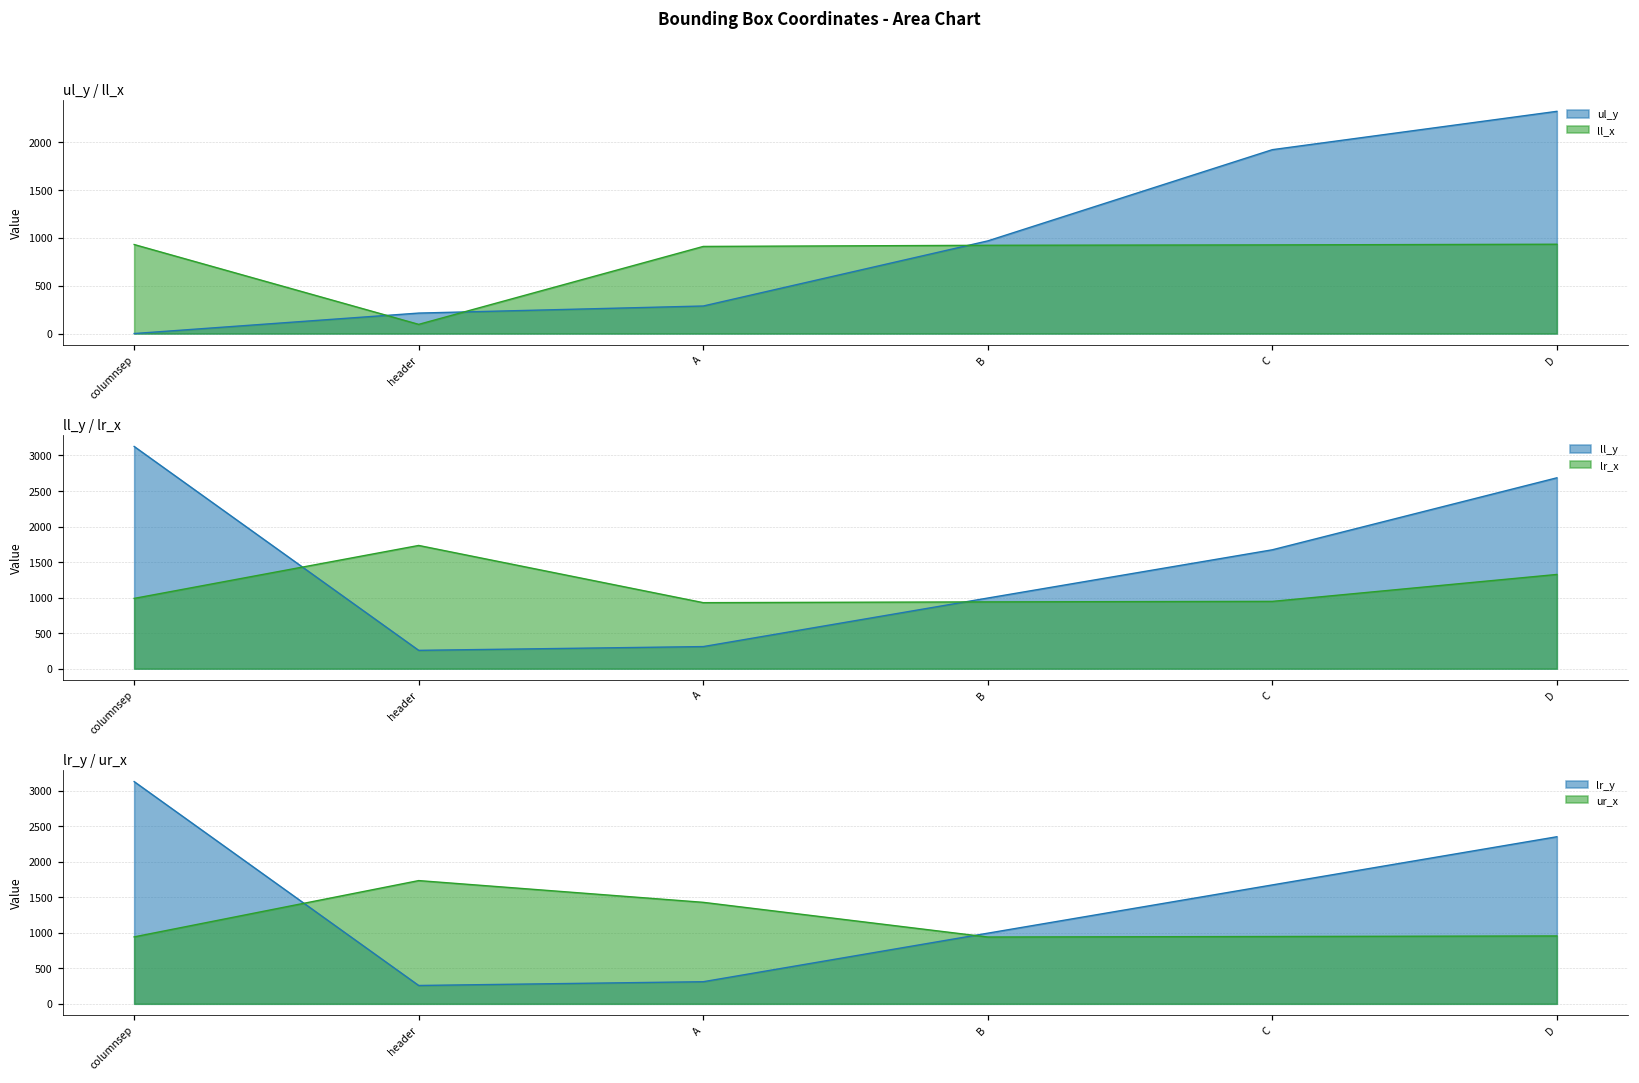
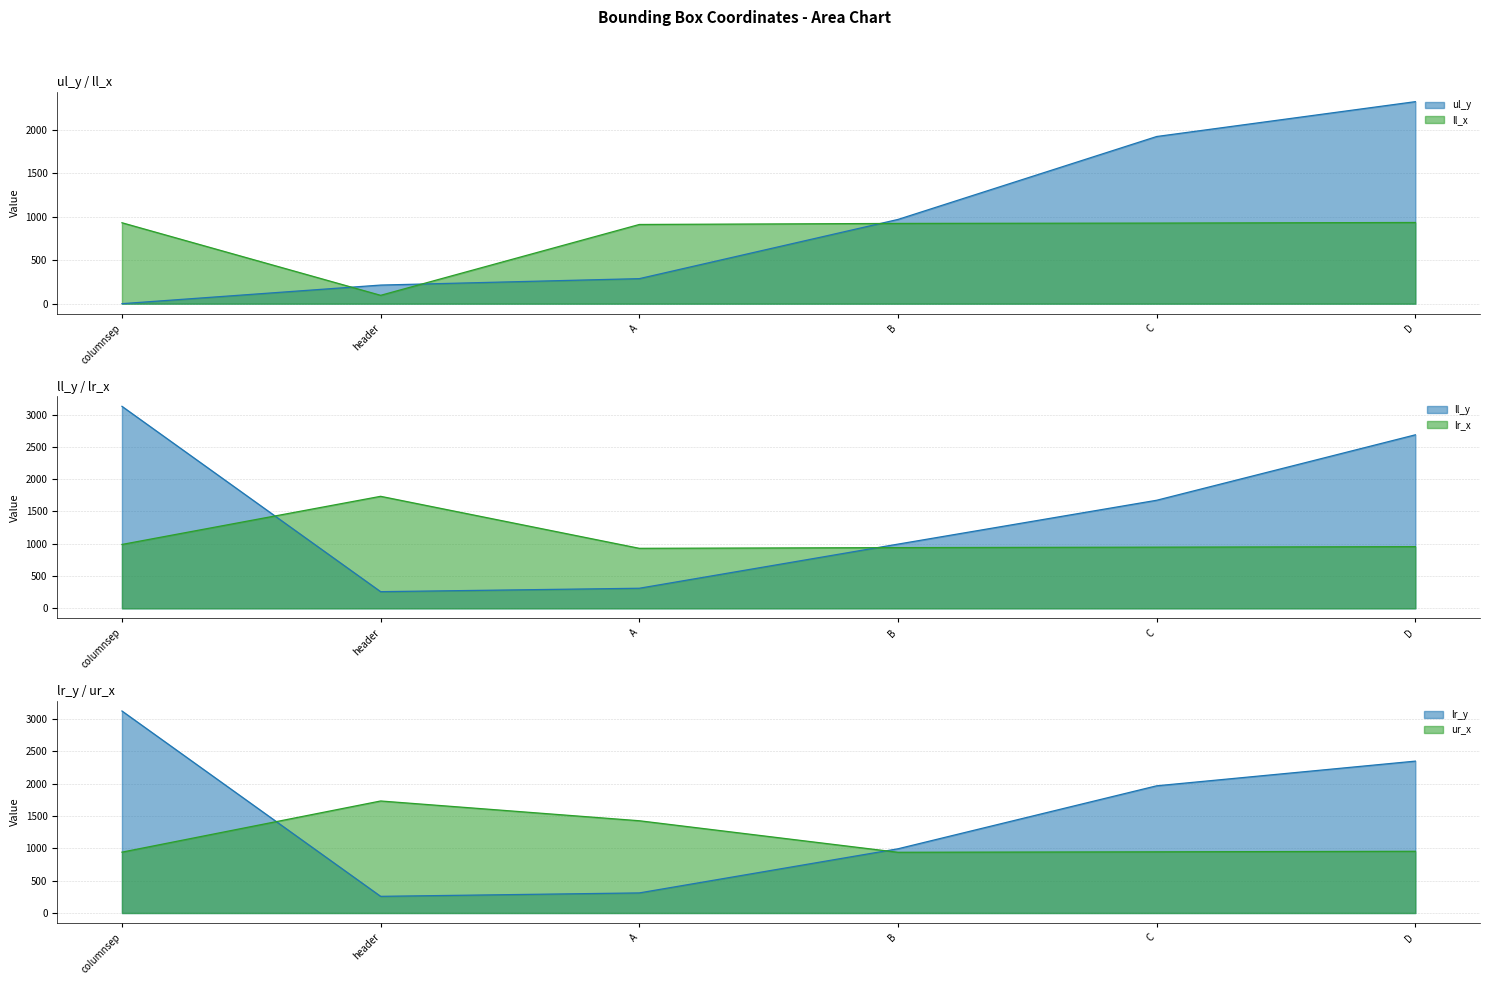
ll_y / lr_x, lr_x, D: 1300 -> 1000
lr_y / ur_x, lr_y, C: 1700 -> 2000
